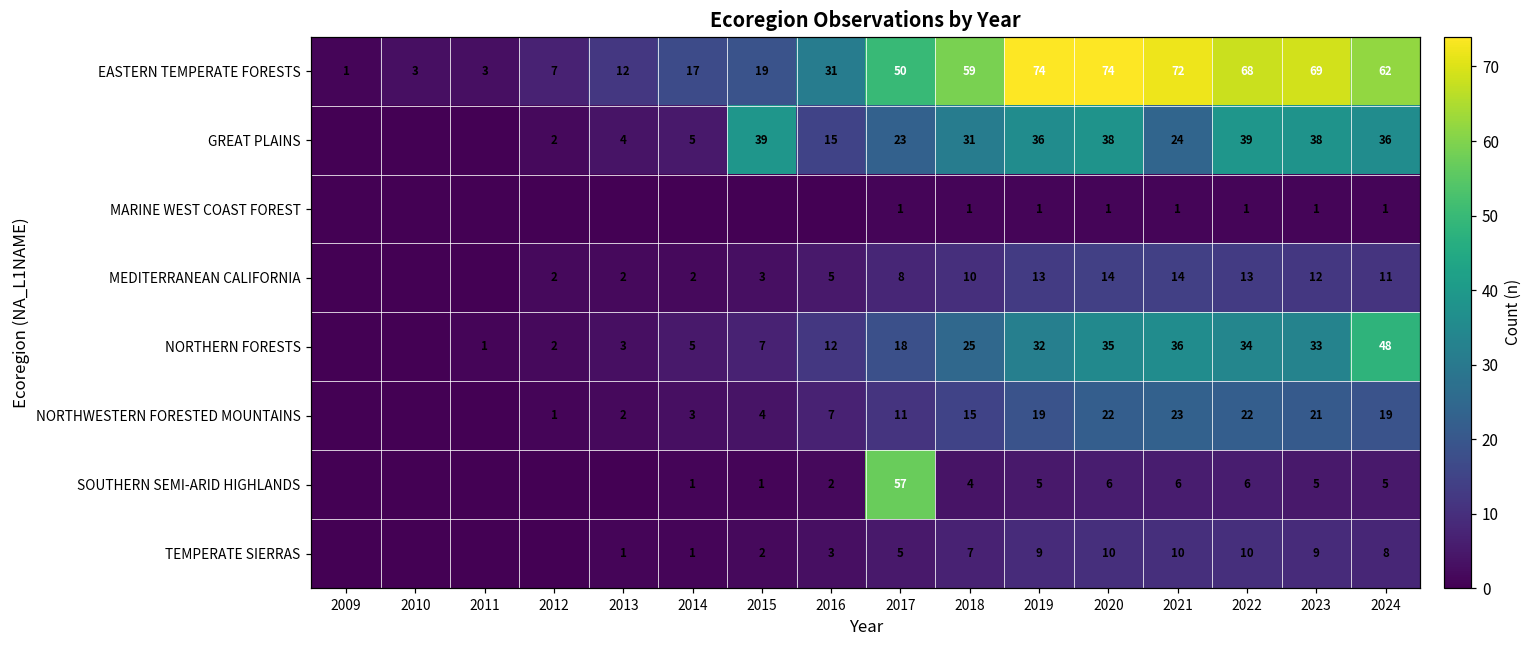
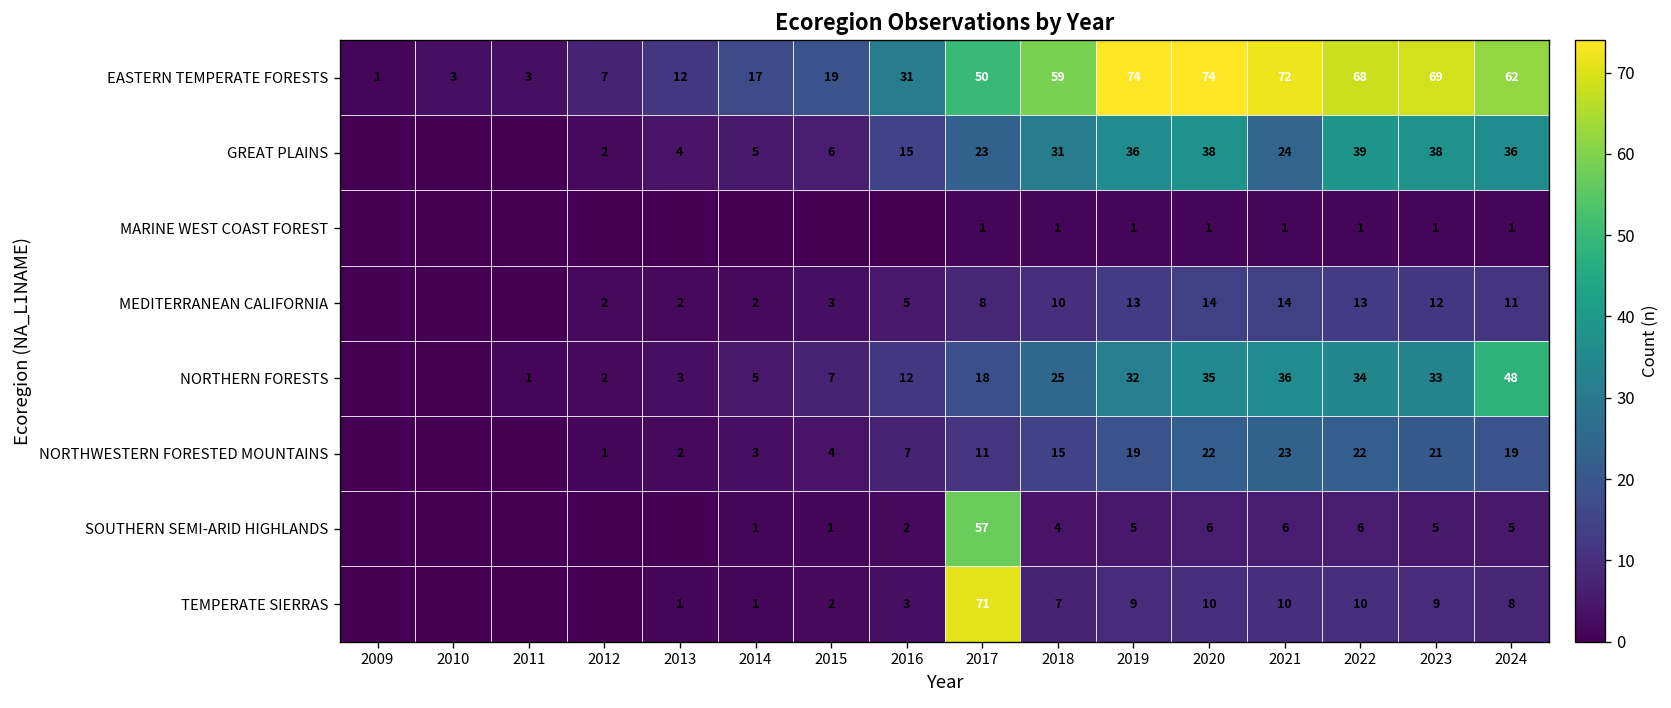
GREAT PLAINS, 2015: 39 -> 6
TEMPERATE SIERRAS, 2017: 5 -> 71
